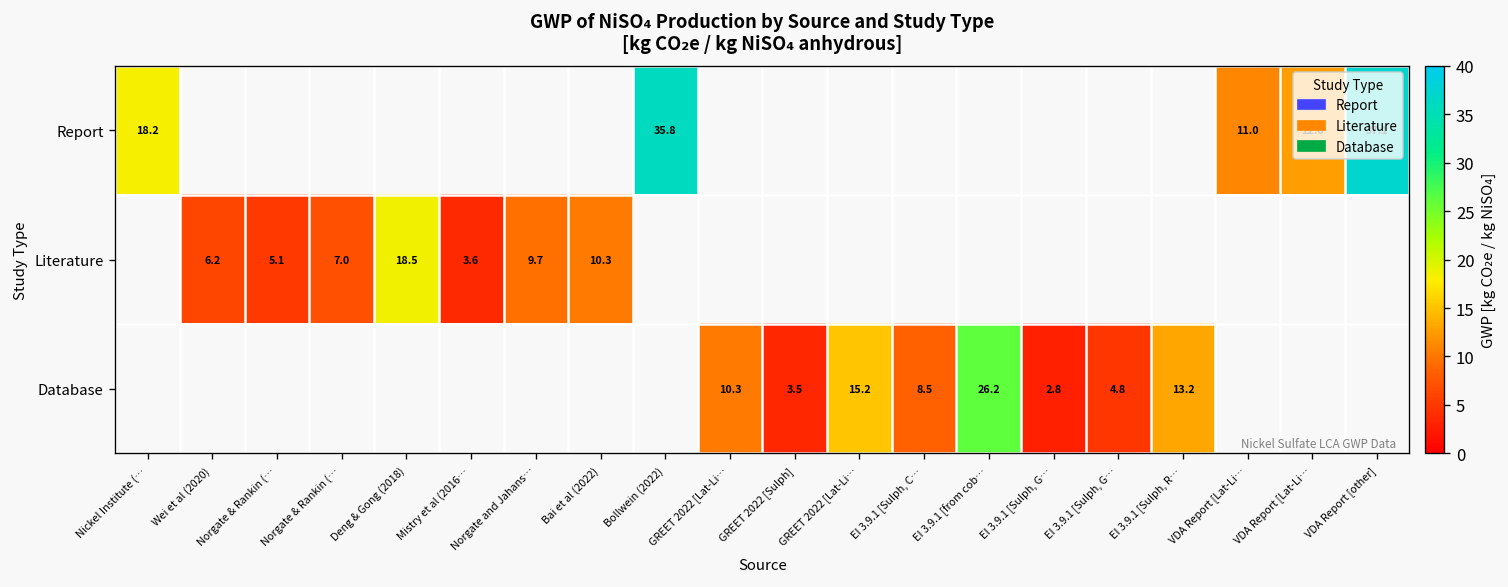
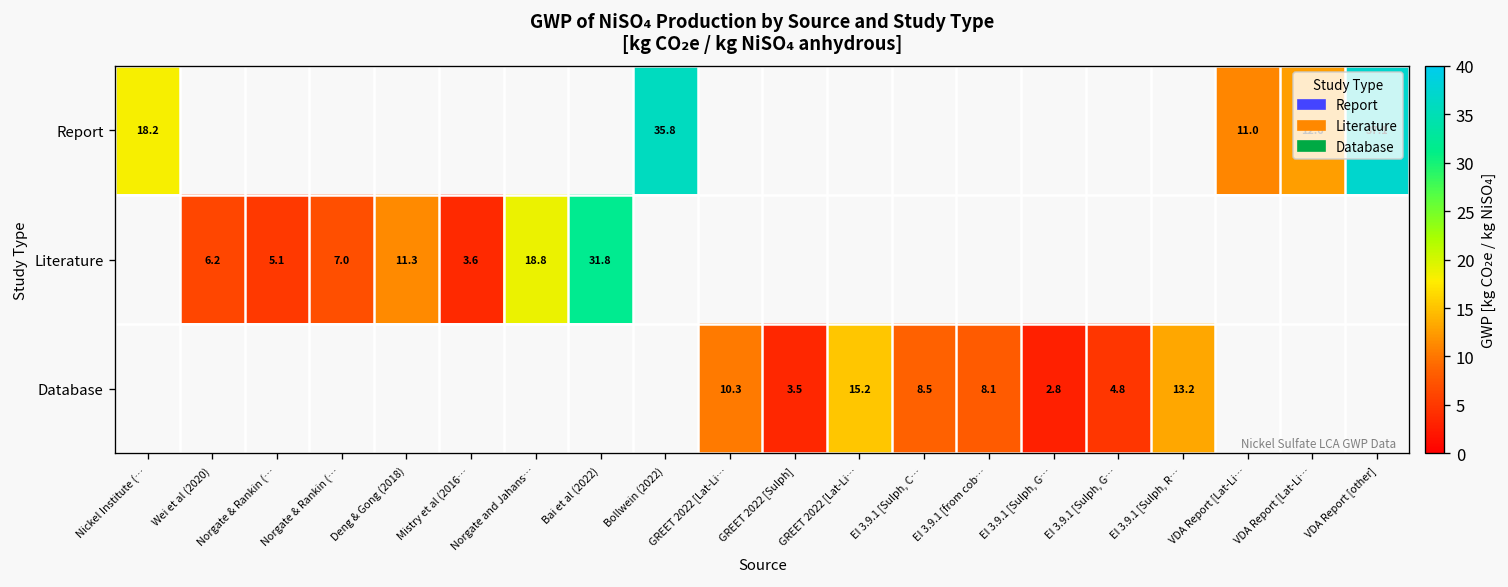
Literature, Deng & Gong (2018): 18.5 -> 11.3
Literature, Norgate and Jahans…: 9.7 -> 18.8
Literature, Bai et al (2022): 10.3 -> 31.8
Database, EI 3.9.1 [from cob…: 26.2 -> 8.1
